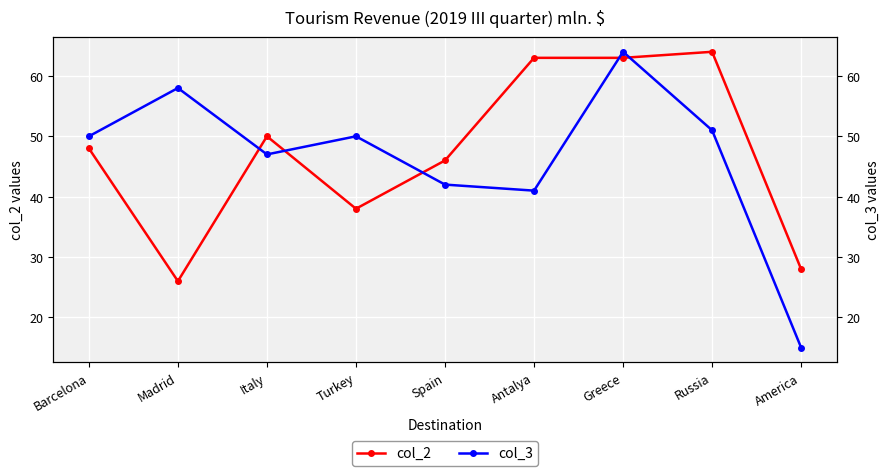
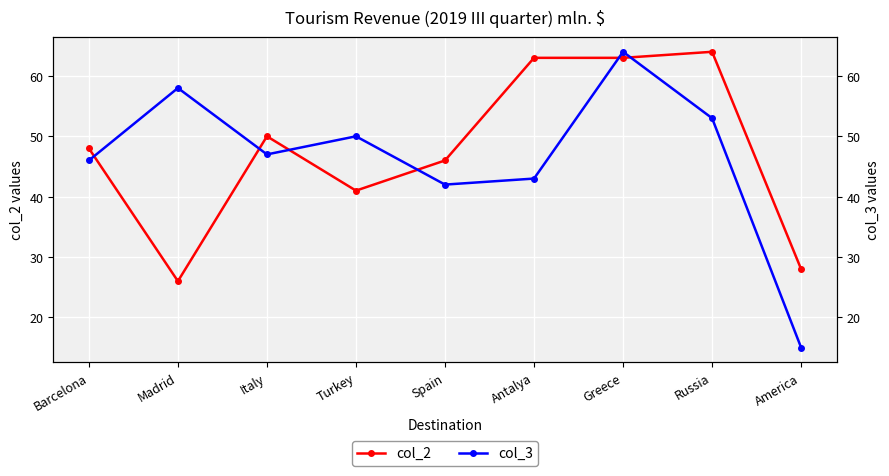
col_3, Barcelona: 50 -> 46
col_2, Turkey: 38 -> 41
col_3, Antalya: 41 -> 43
col_3, Russia: 51 -> 53
